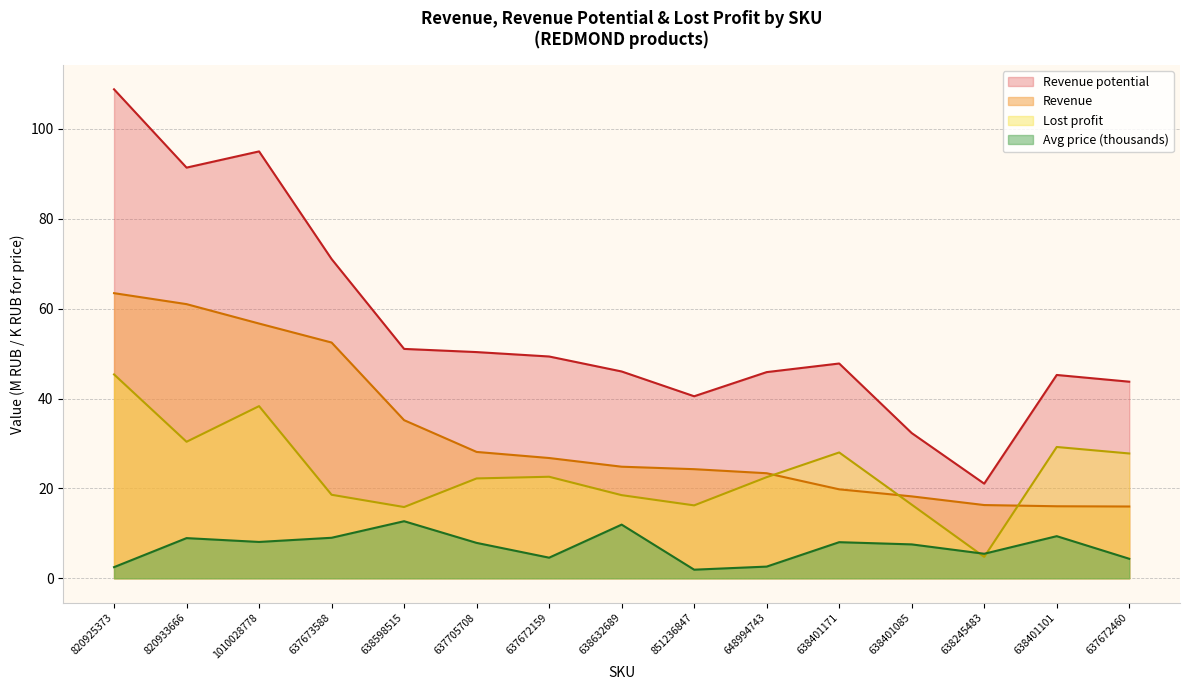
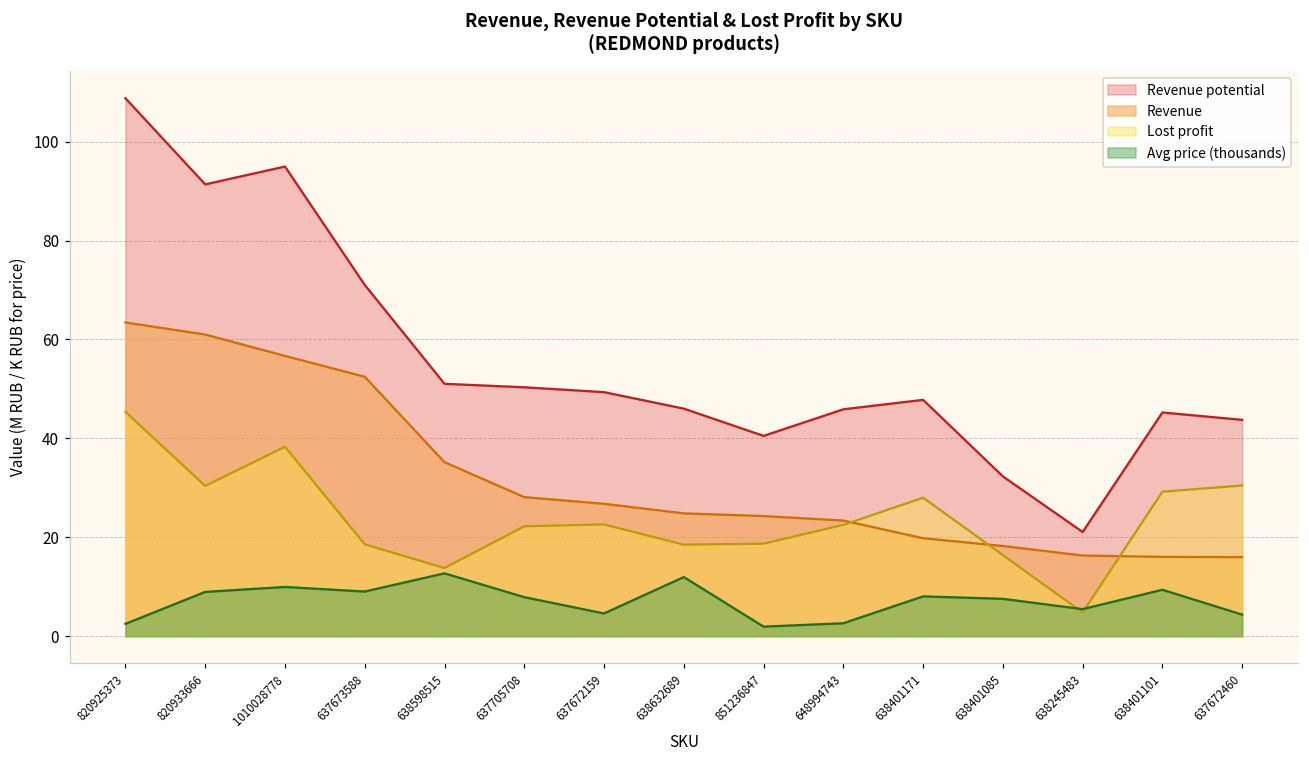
Avg price (thousands), 1010028778: 8 -> 10
Lost profit, 638598515: 16 -> 14
Lost profit, 851236847: 16 -> 19
Lost profit, 637672460: 28 -> 30
